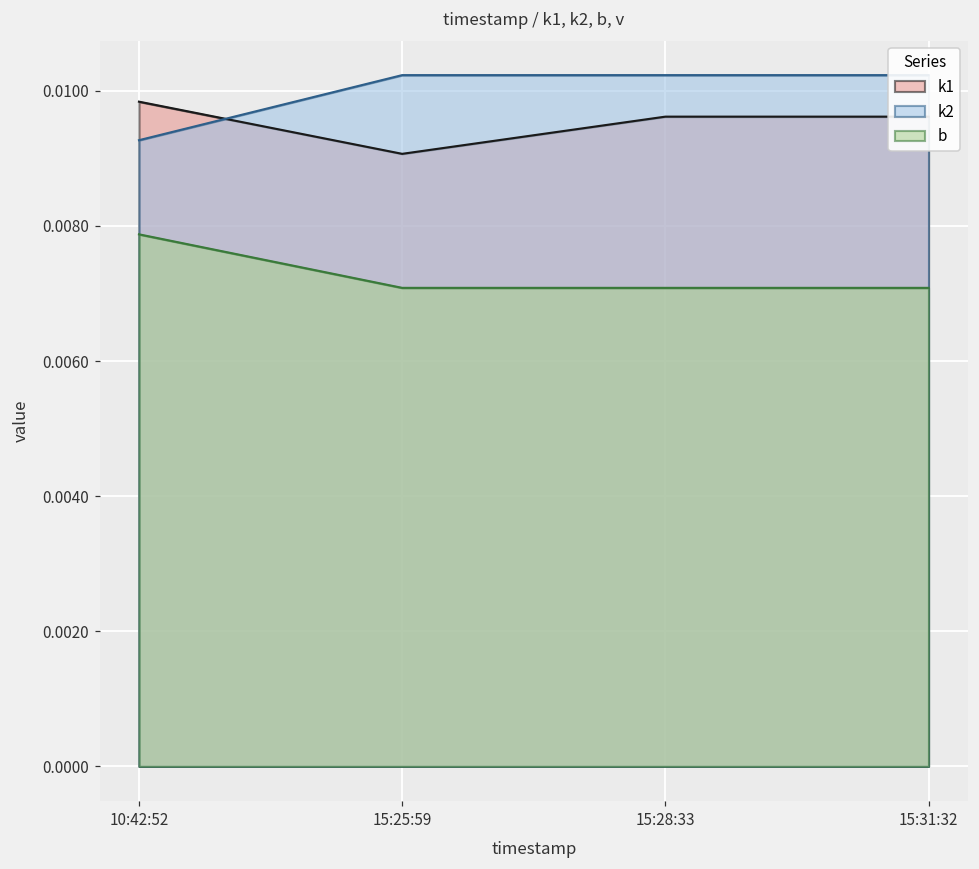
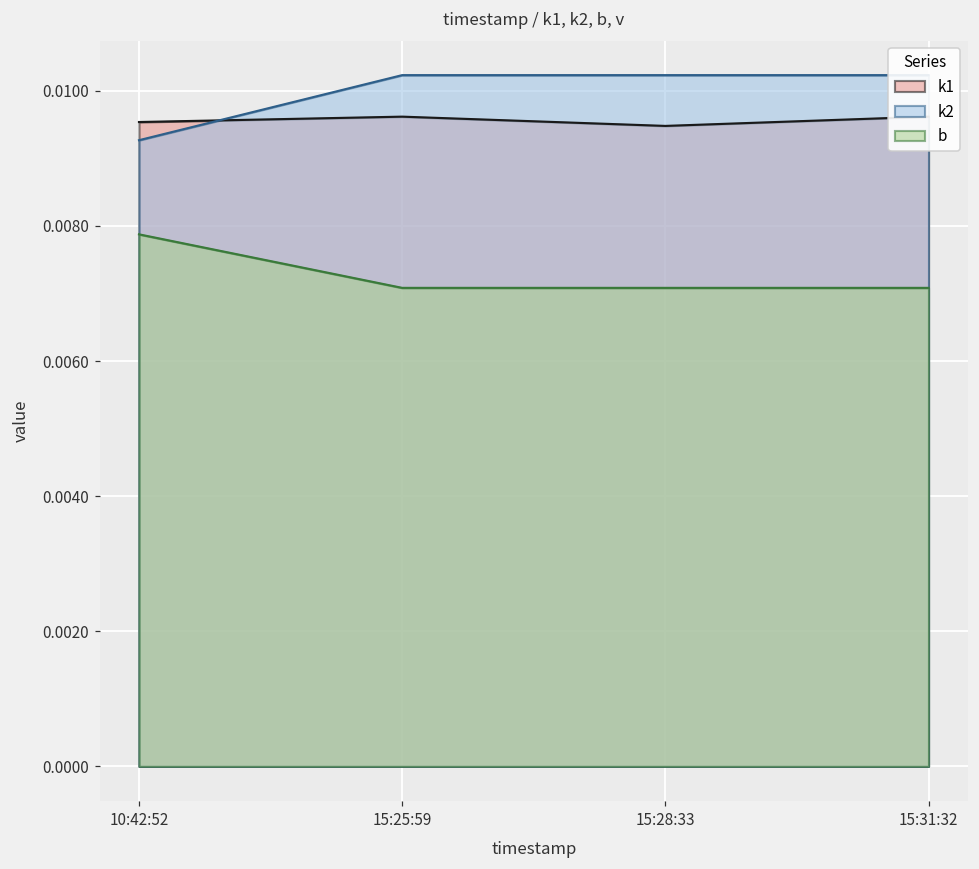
k1, 10:42:52: 0.0098 -> 0.0095
k1, 15:25:59: 0.0091 -> 0.0096
k1, 15:28:33: 0.0096 -> 0.0095
